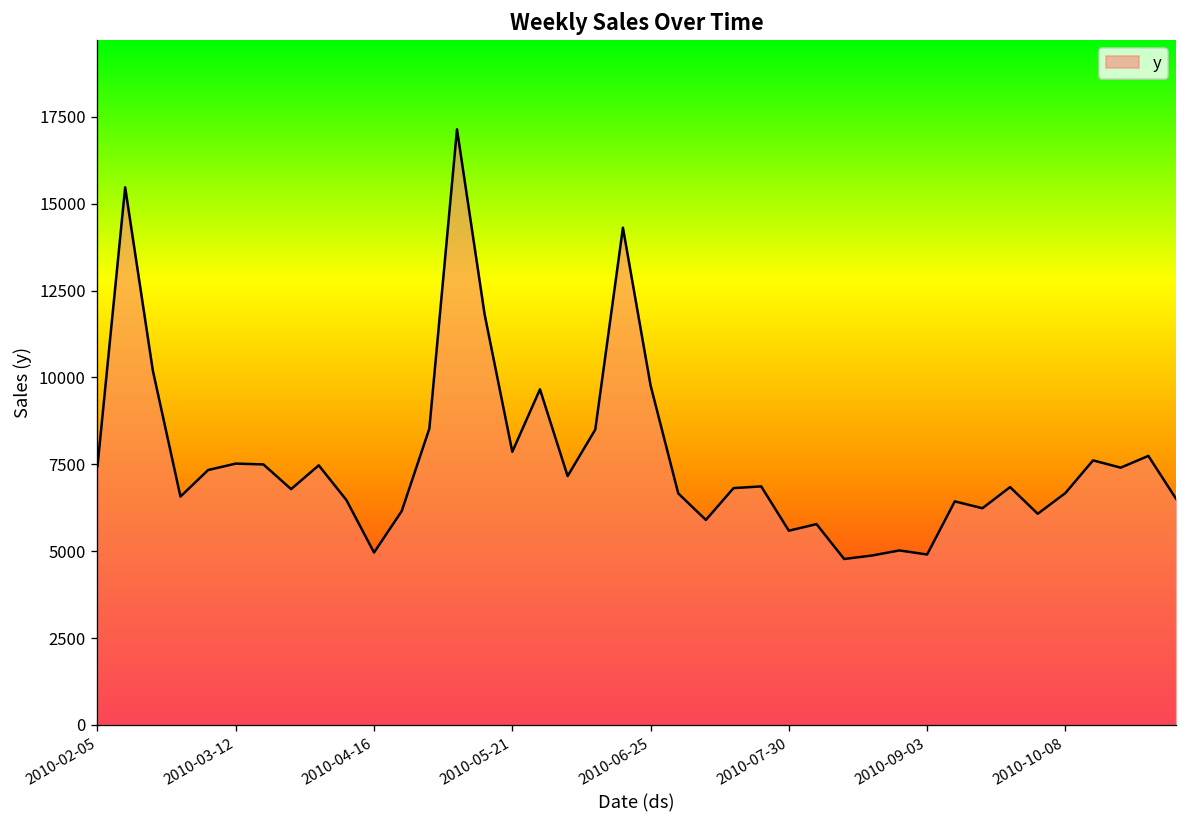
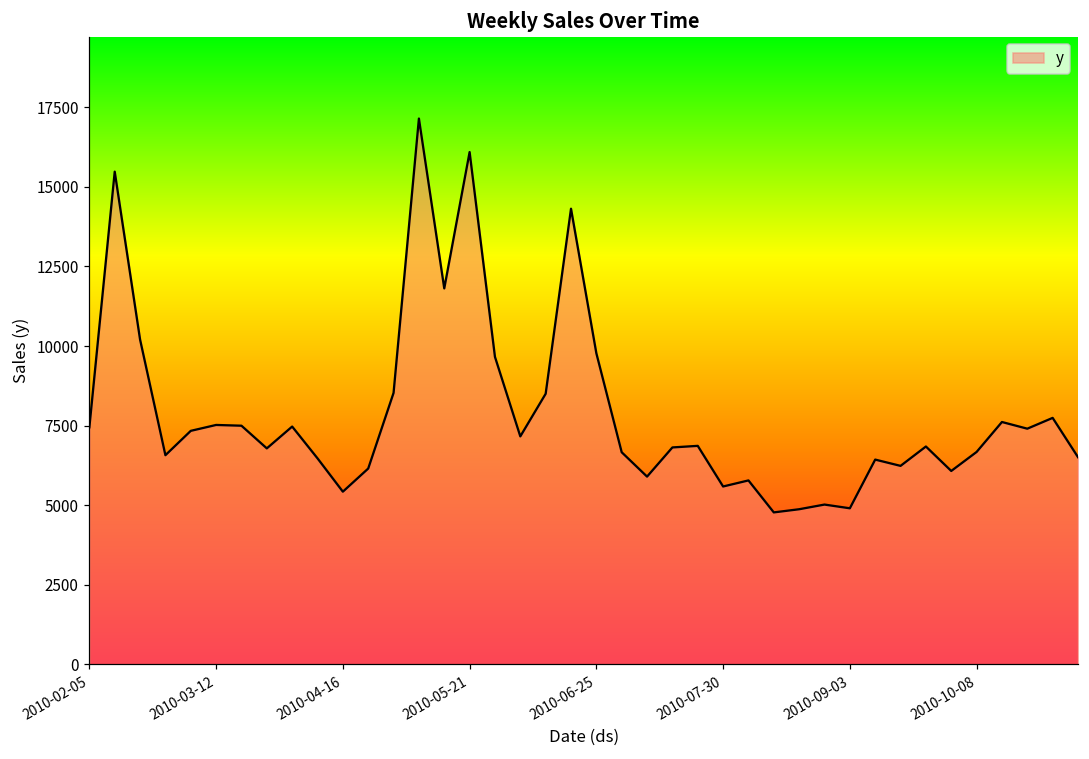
2010-04-16: 5000 -> 5400
2010-05-21: 7900 -> 16100
